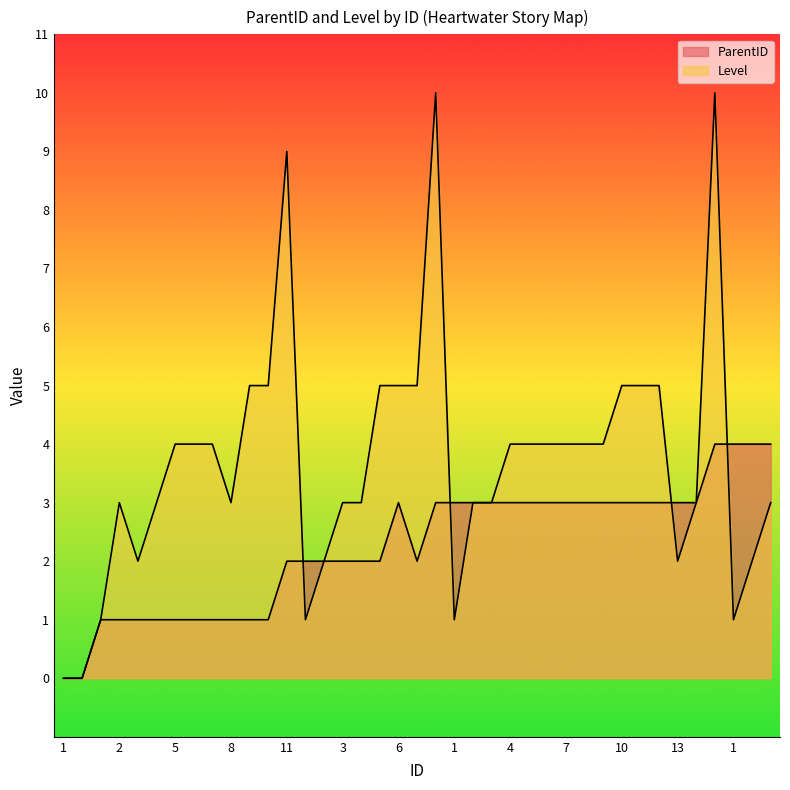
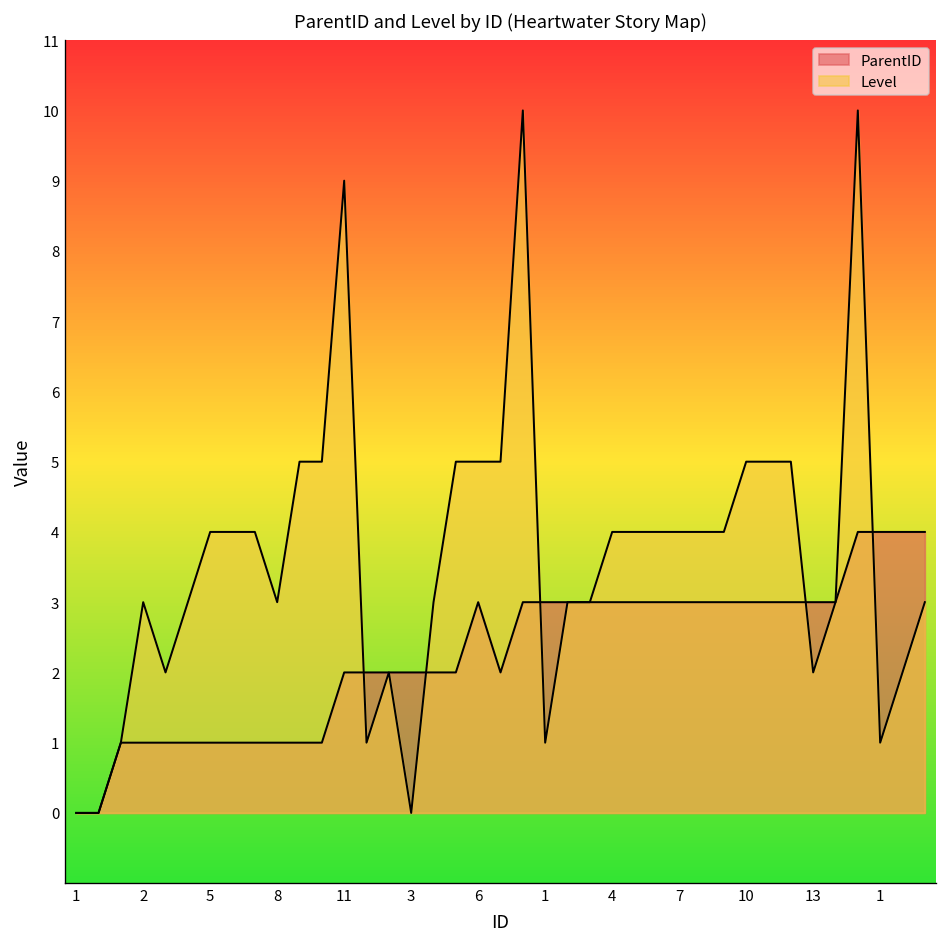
Level, 3: 3 -> 0
